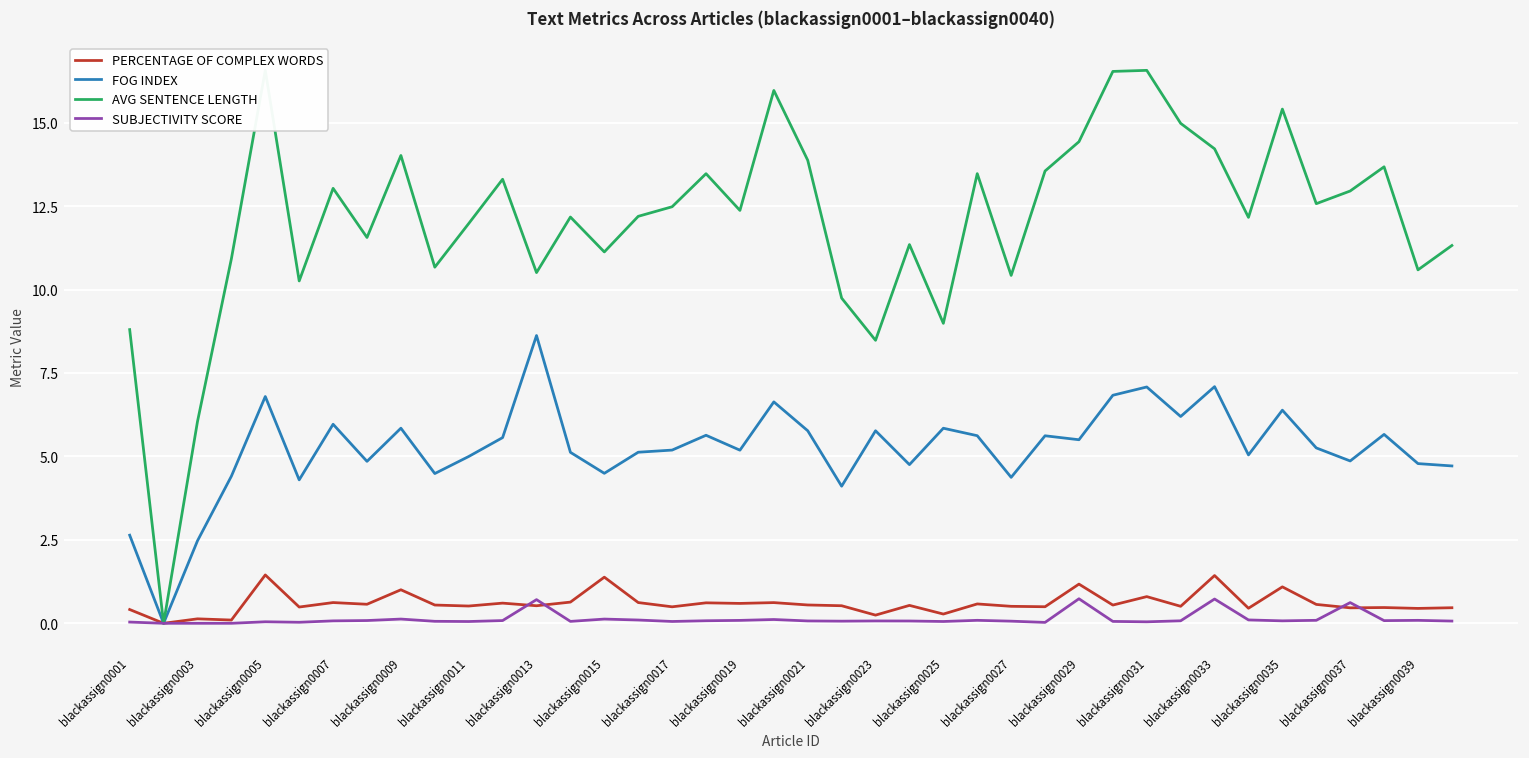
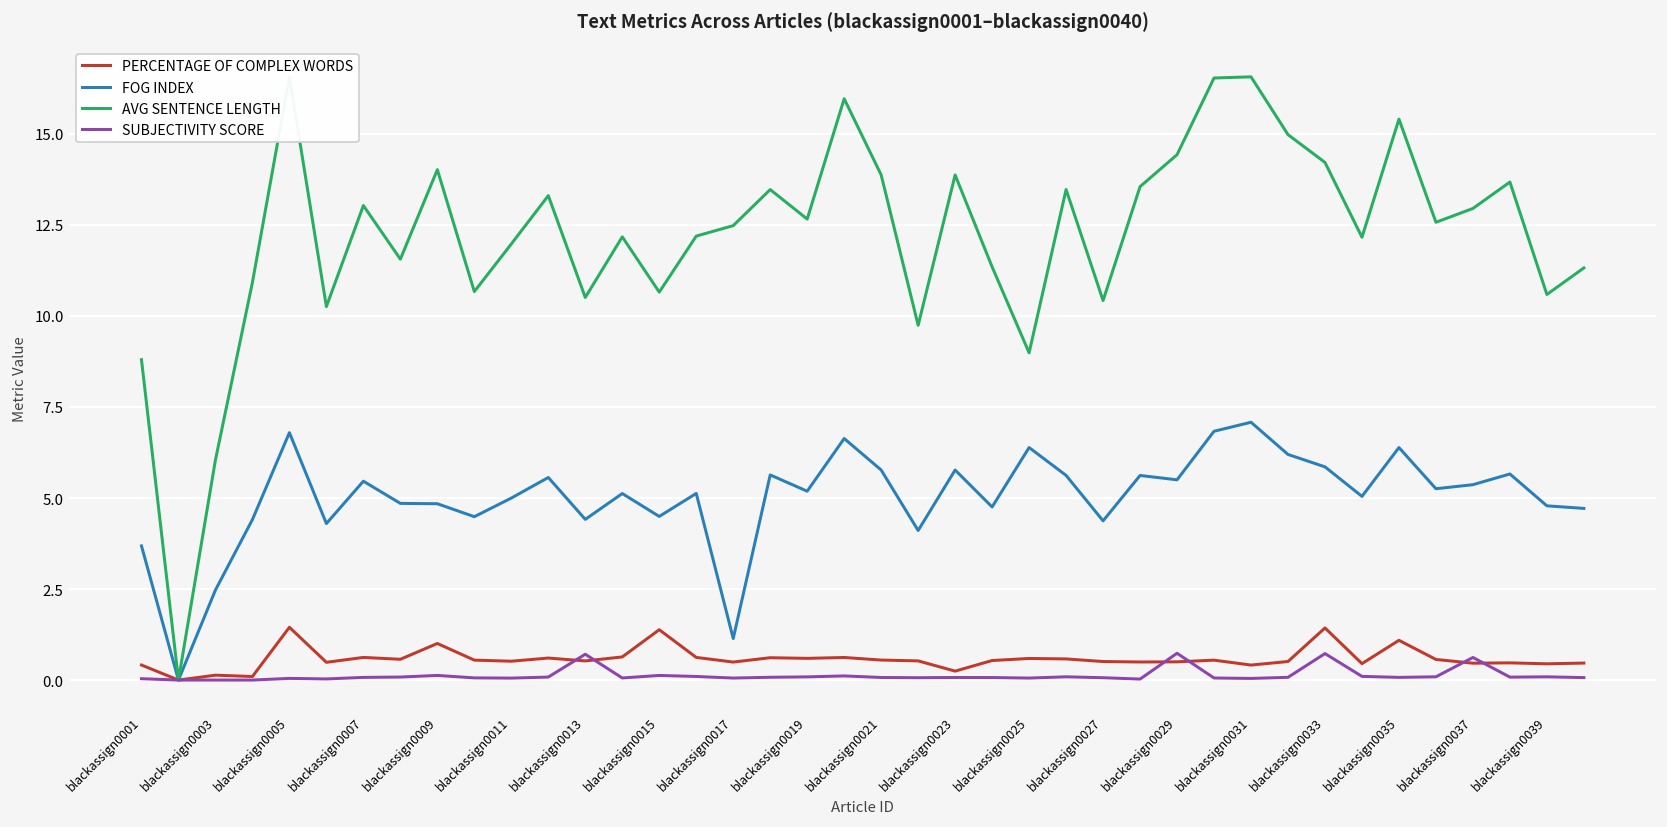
FOG INDEX, blackassign0001: 2.6 -> 3.7
FOG INDEX, blackassign0007: 6.0 -> 5.5
FOG INDEX, blackassign0009: 5.8 -> 4.8
FOG INDEX, blackassign0013: 8.6 -> 4.4
AVG SENTENCE LENGTH, blackassign0015: 11.1 -> 10.7
FOG INDEX, blackassign0017: 5.2 -> 1.1
AVG SENTENCE LENGTH, blackassign0019: 12.4 -> 12.7
AVG SENTENCE LENGTH, blackassign0023: 8.5 -> 13.9
PERCENTAGE OF COMPLEX WORDS, blackassign0025: 0.3 -> 0.6
FOG INDEX, blackassign0025: 5.8 -> 6.4
PERCENTAGE OF COMPLEX WORDS, blackassign0029: 1.2 -> 0.5
PERCENTAGE OF COMPLEX WORDS, blackassign0031: 0.8 -> 0.4
FOG INDEX, blackassign0033: 7.1 -> 5.9
FOG INDEX, blackassign0037: 4.9 -> 5.4
